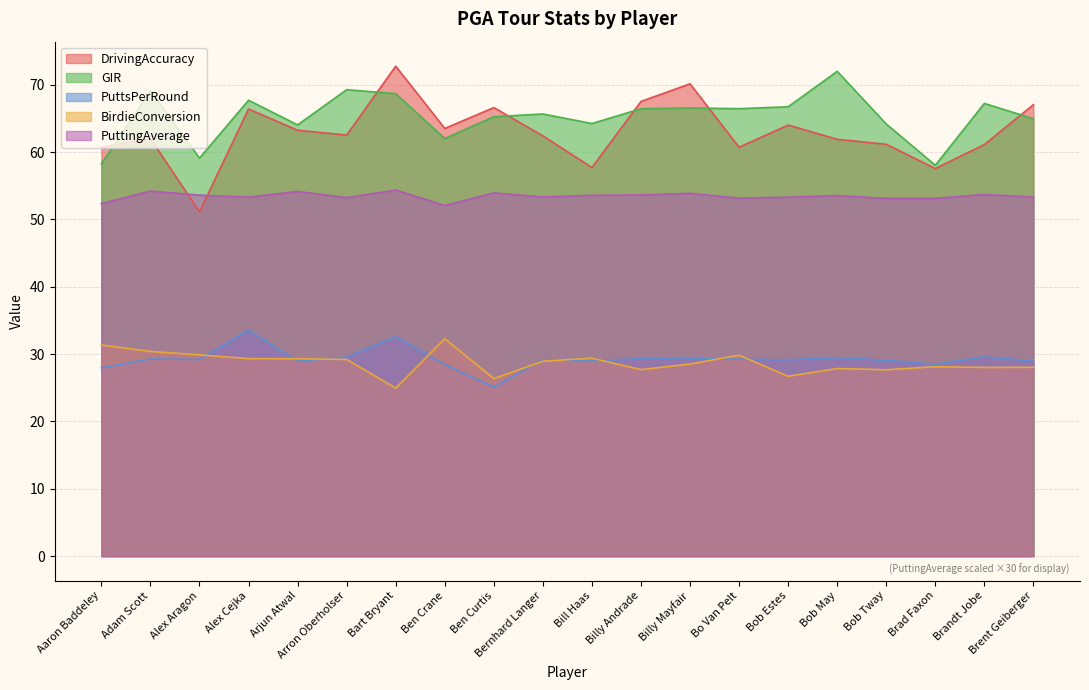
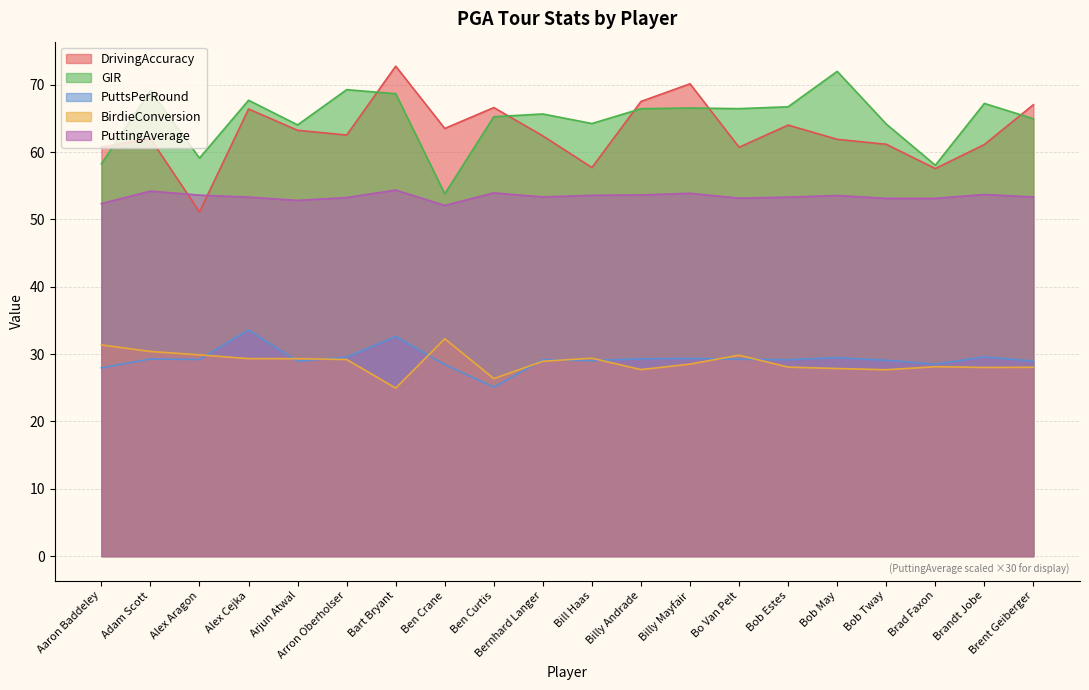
PuttingAverage, Arjun Atwal: 54 -> 53
GIR, Ben Crane: 62 -> 54
BirdieConversion, Bob Estes: 27 -> 28
